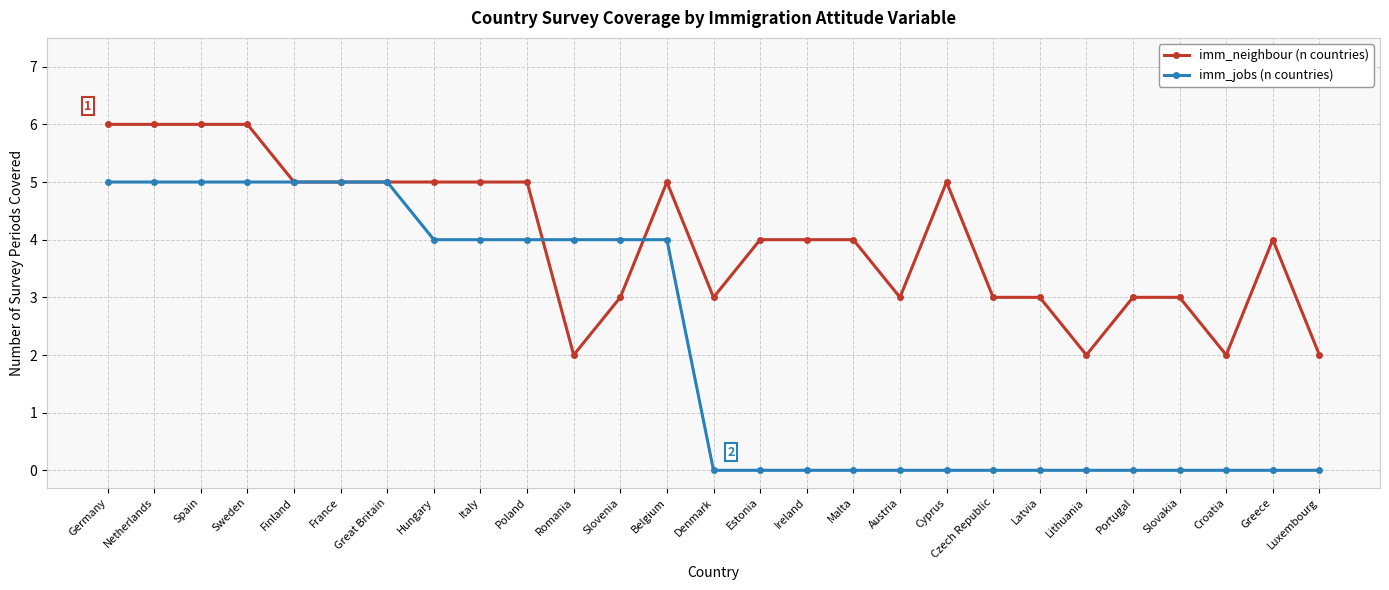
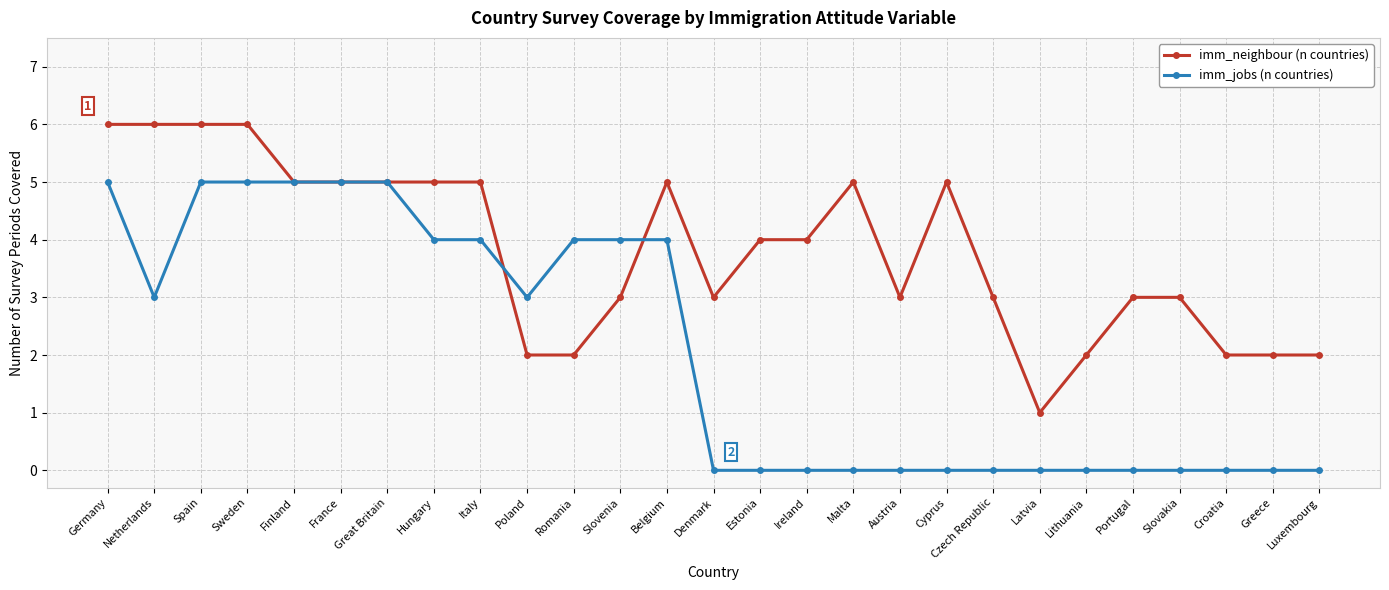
imm_jobs (n countries), Netherlands: 5 -> 3
imm_neighbour (n countries), Poland: 5 -> 2
imm_jobs (n countries), Poland: 4 -> 3
imm_neighbour (n countries), Malta: 4 -> 5
imm_neighbour (n countries), Latvia: 3 -> 1
imm_neighbour (n countries), Greece: 4 -> 2
